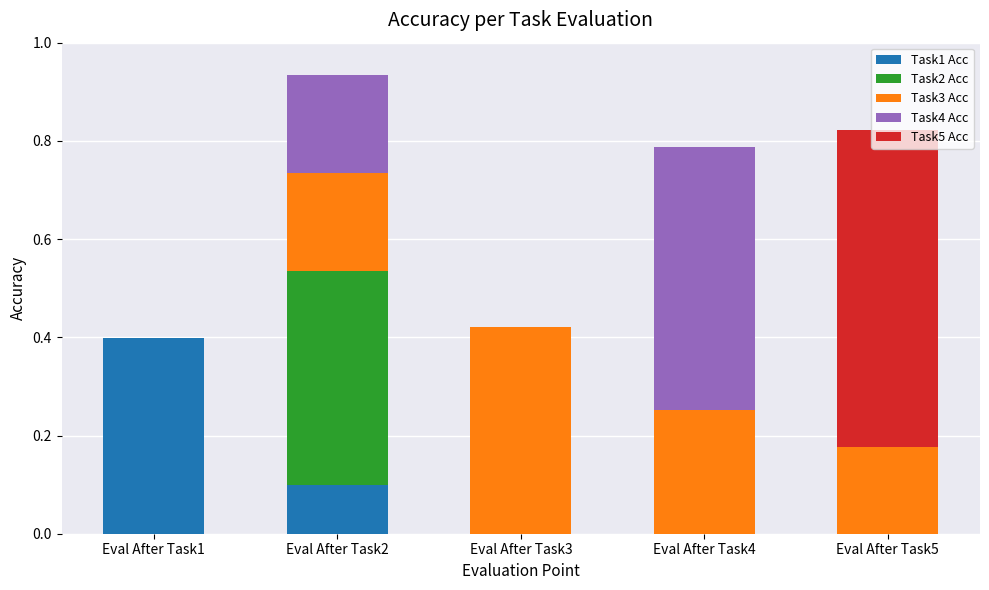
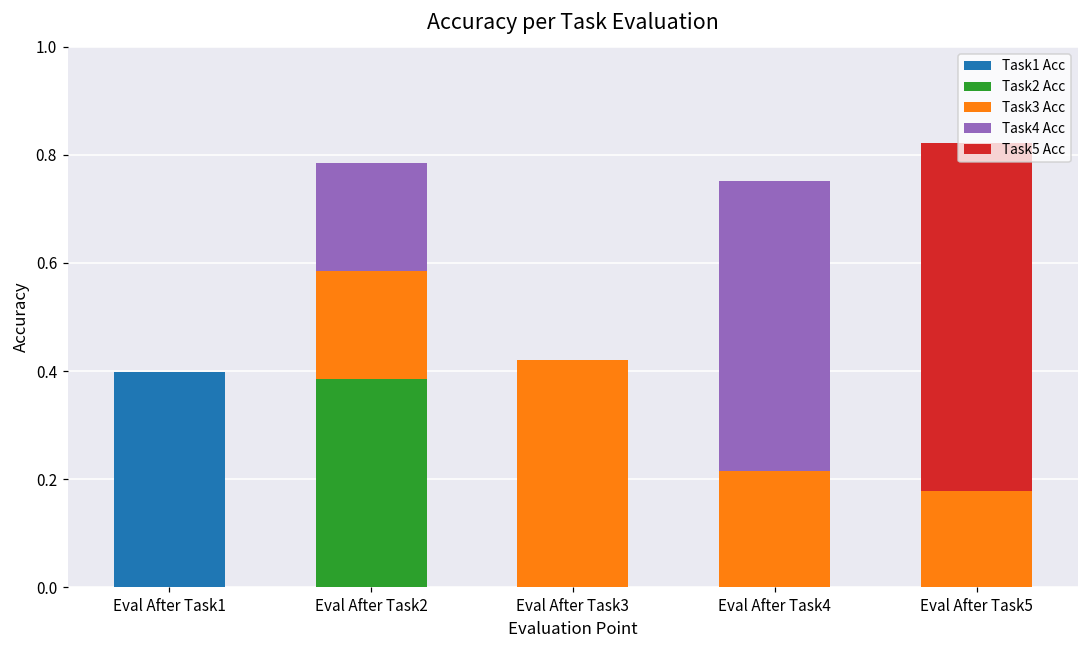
Task1 Acc, Eval After Task2: 0.1 -> 0.0
Task2 Acc, Eval After Task2: 0.44 -> 0.39
Task3 Acc, Eval After Task4: 0.25 -> 0.21
